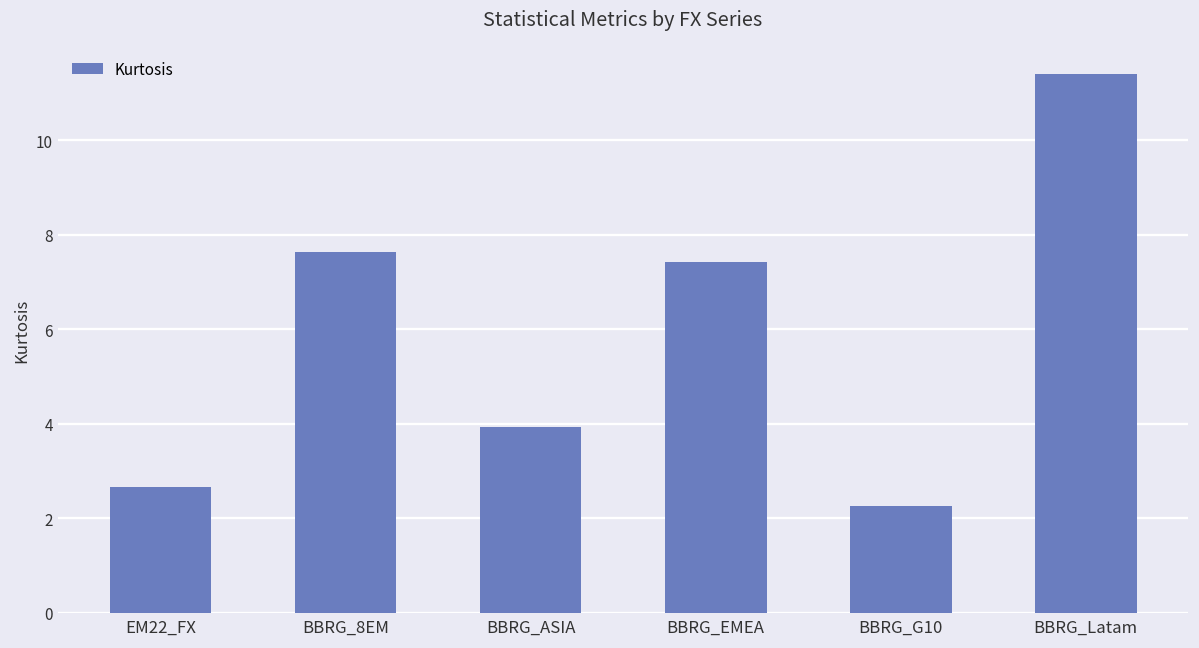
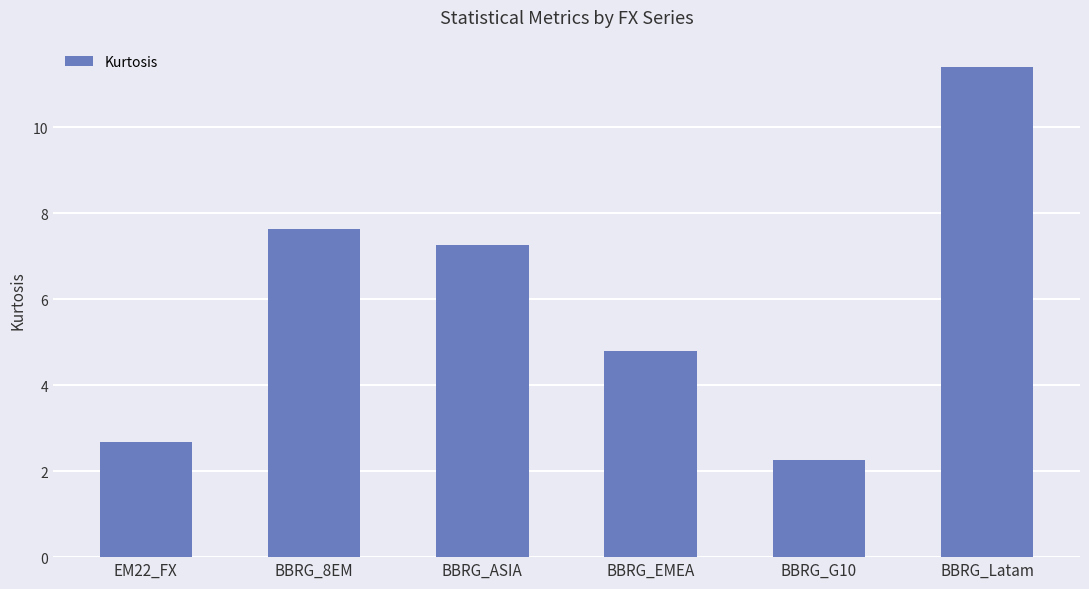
BBRG_ASIA: 3.9 -> 7.3
BBRG_EMEA: 7.4 -> 4.8
